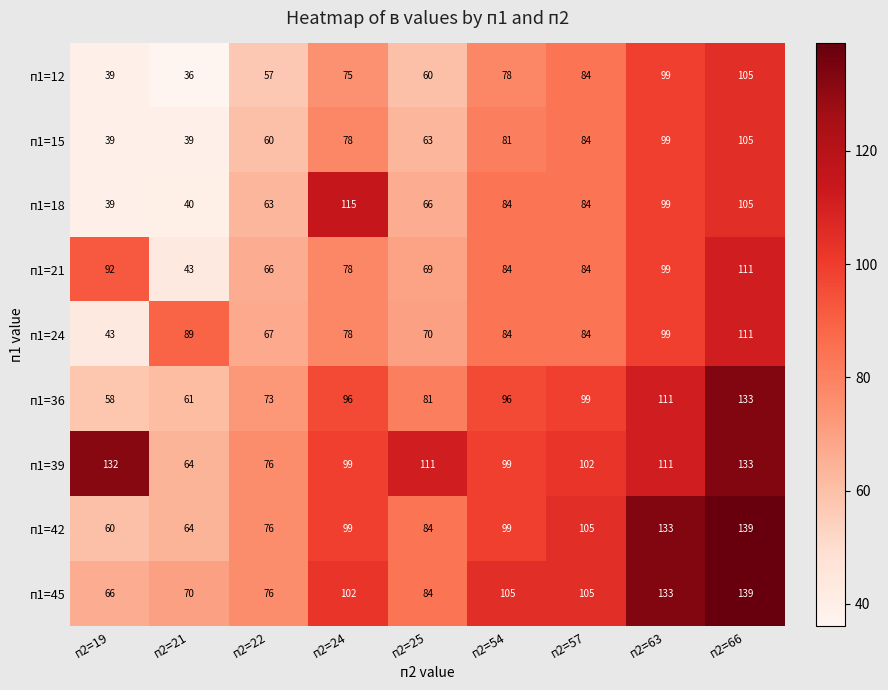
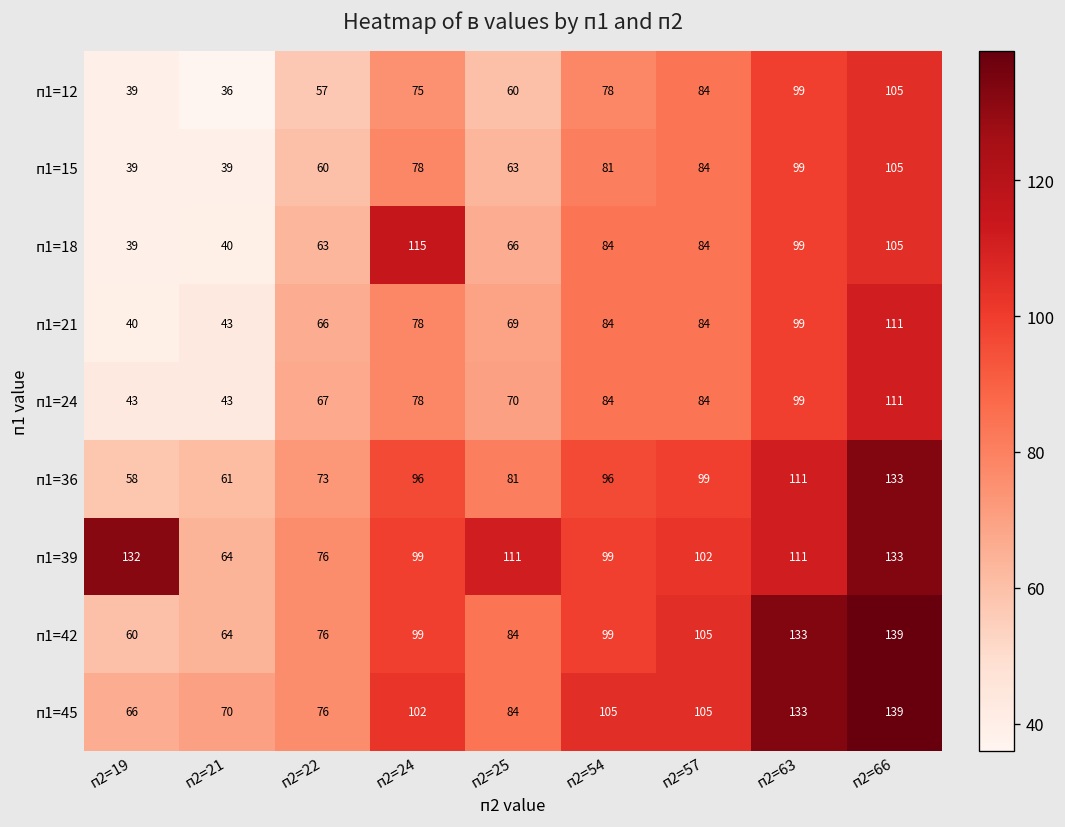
п1=21, п2=19: 92 -> 40
п1=24, п2=21: 89 -> 43
